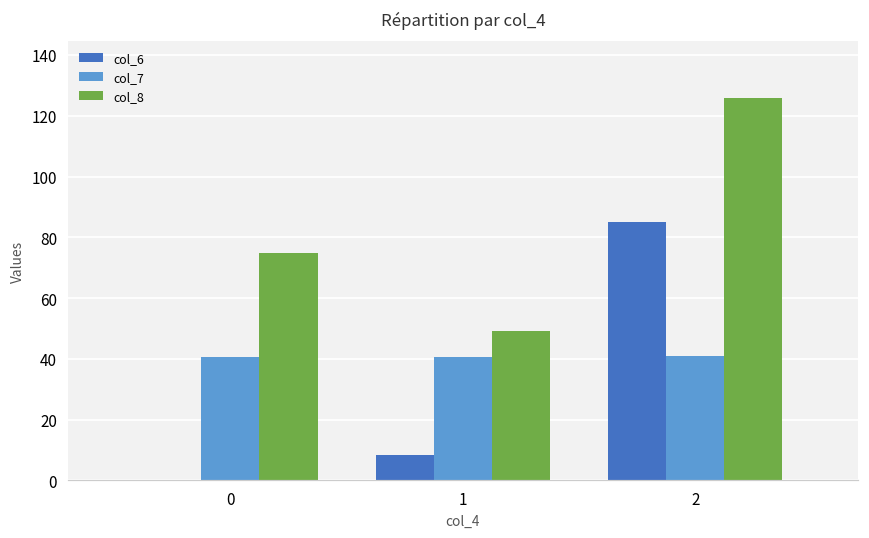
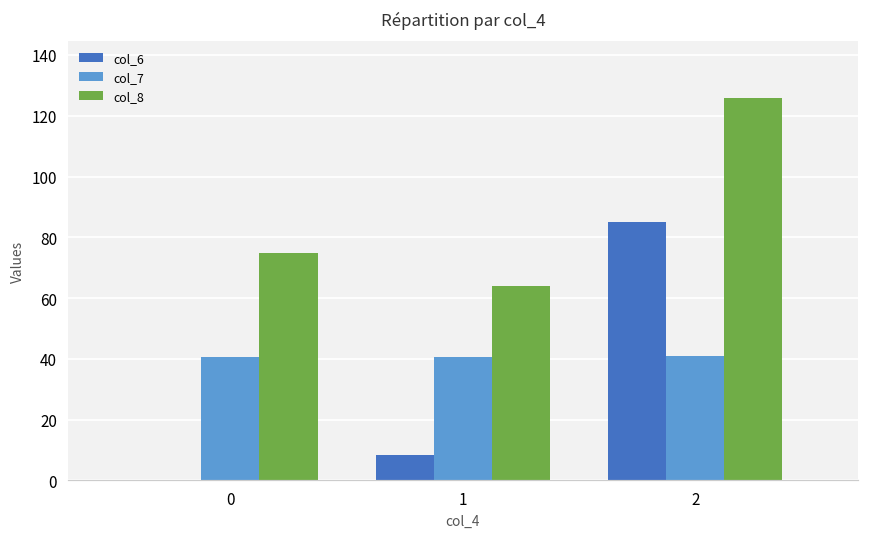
col_8, 1: 49 -> 64
